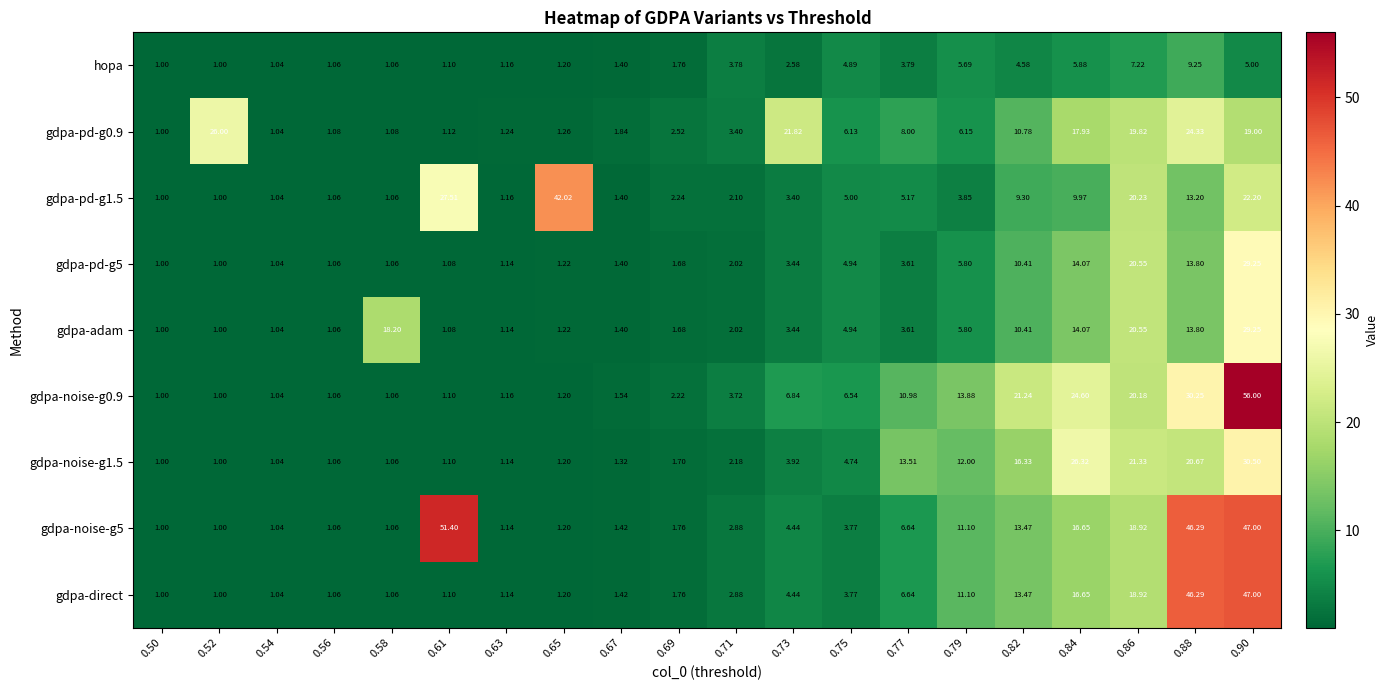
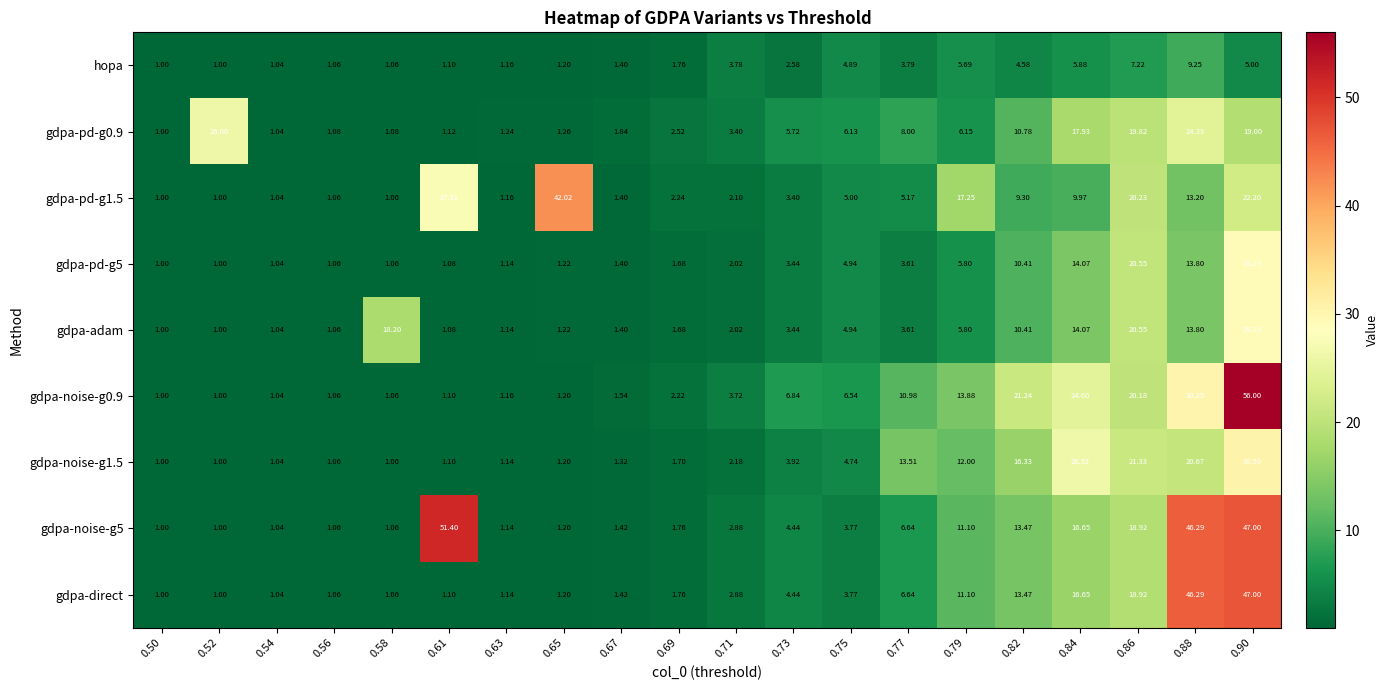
gdpa-pd-g0.9, 0.73: 21.82 -> 5.72
gdpa-pd-g1.5, 0.79: 3.85 -> 17.25
